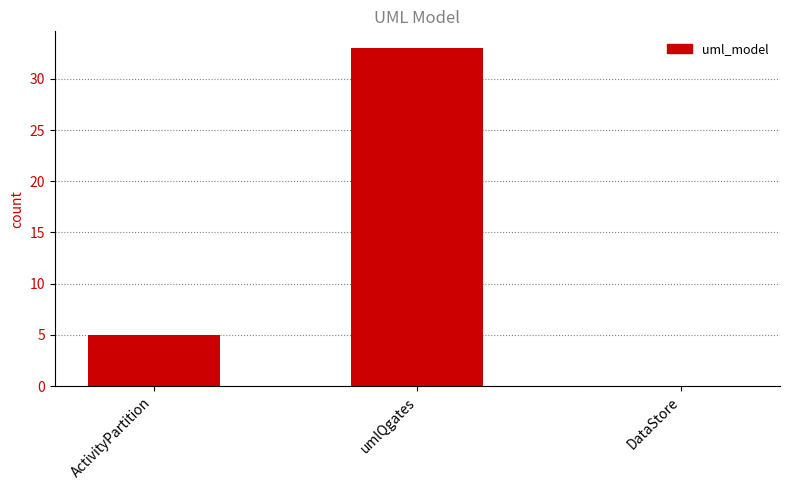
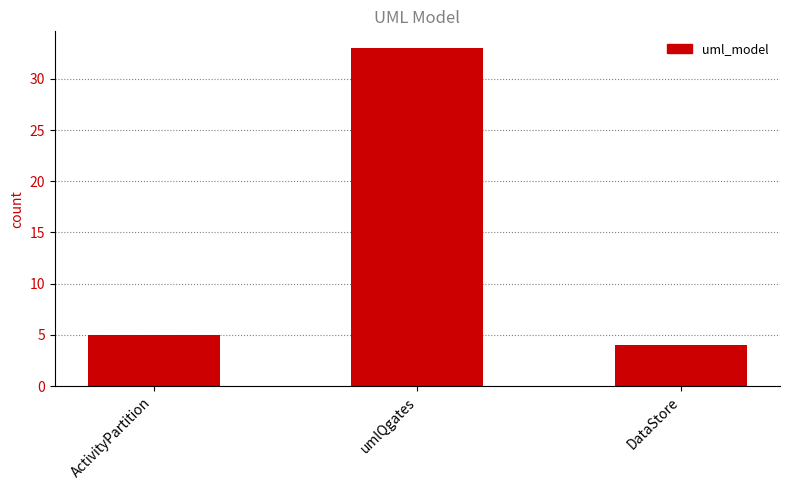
DataStore: 0 -> 4
